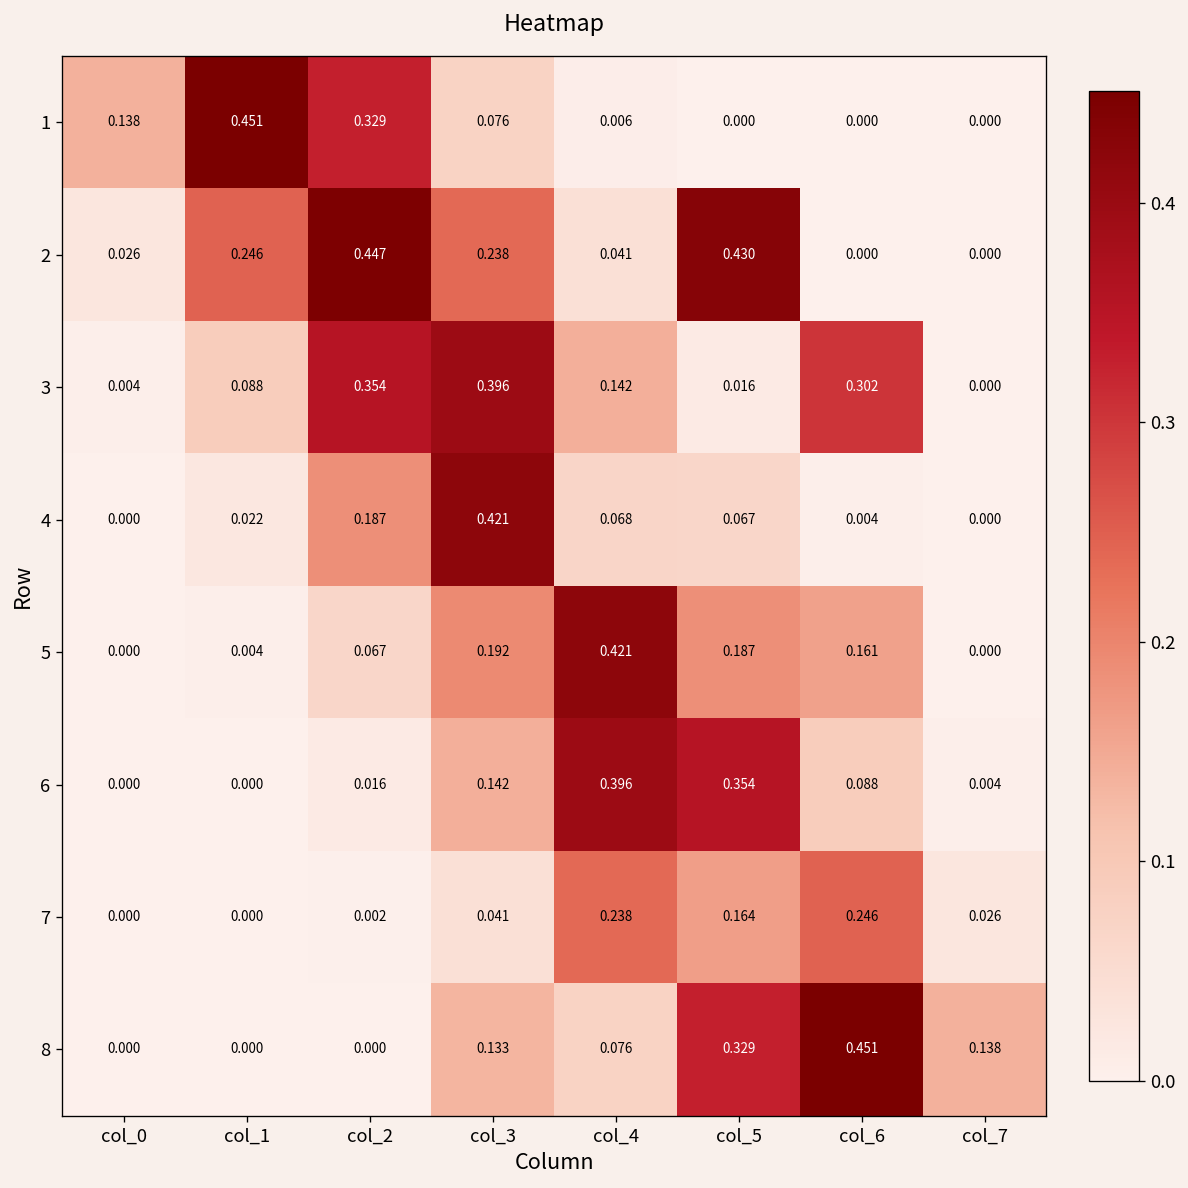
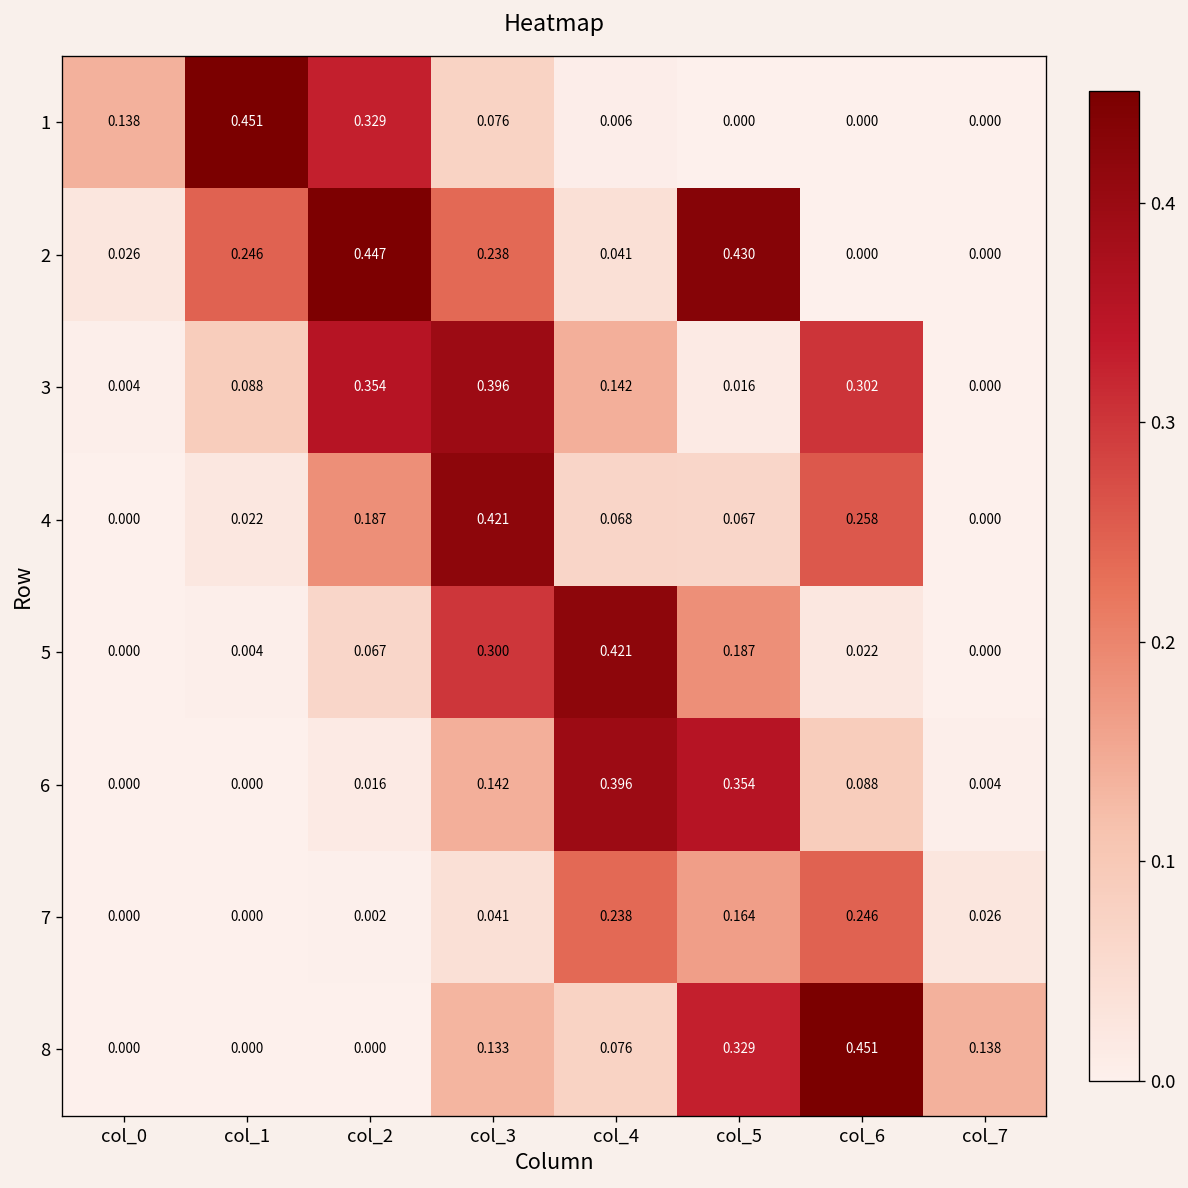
4, col_6: 0.004 -> 0.258
5, col_3: 0.192 -> 0.300
5, col_6: 0.161 -> 0.022
